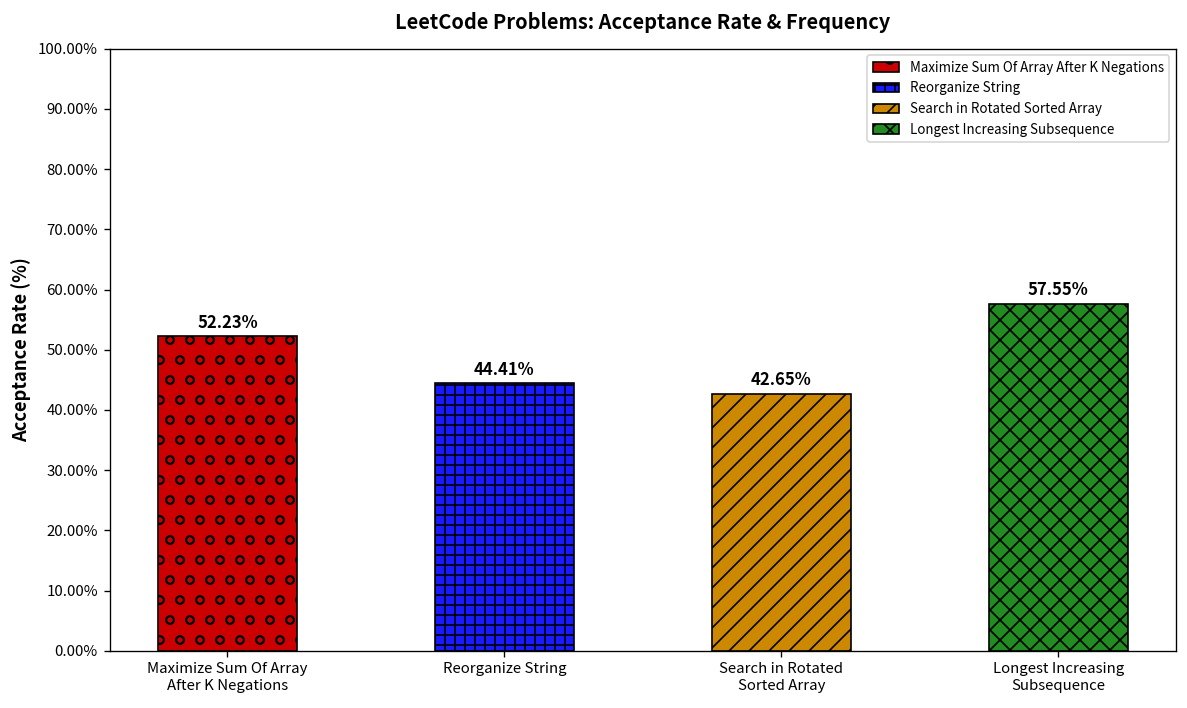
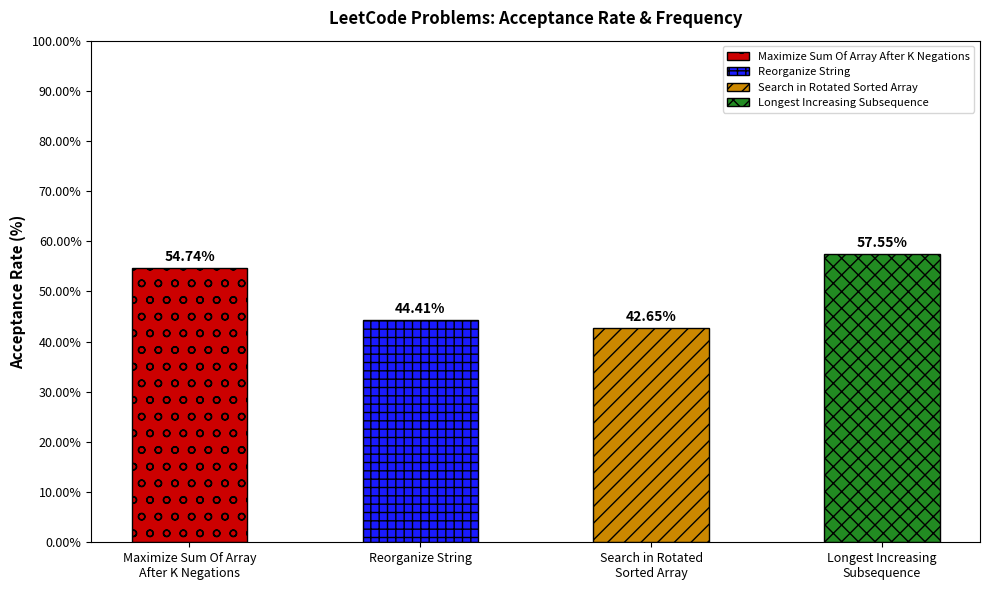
Maximize Sum Of Array After K Negations: 52.23% -> 54.74%
